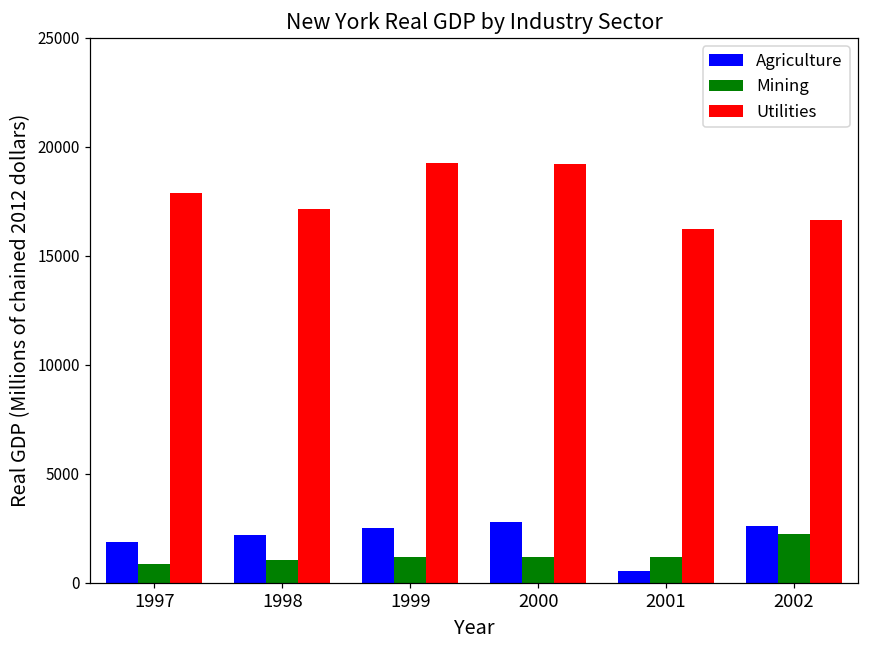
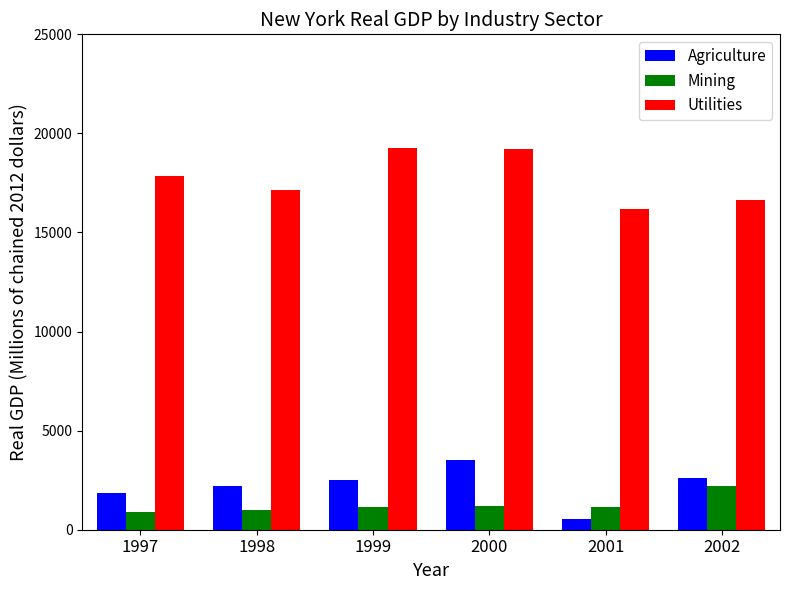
Agriculture, 2000: 2800 -> 3500
